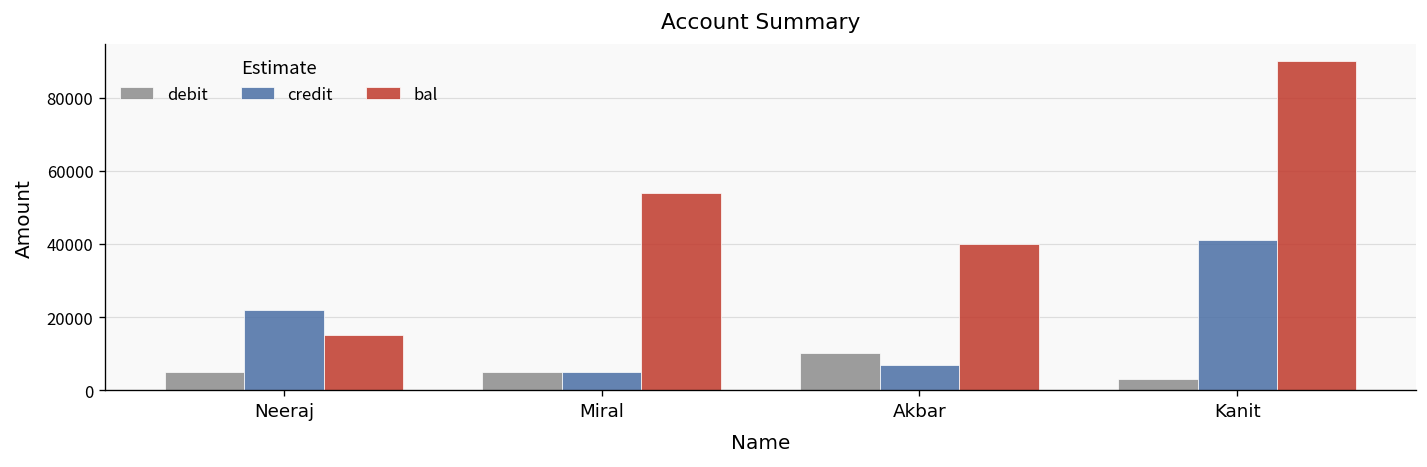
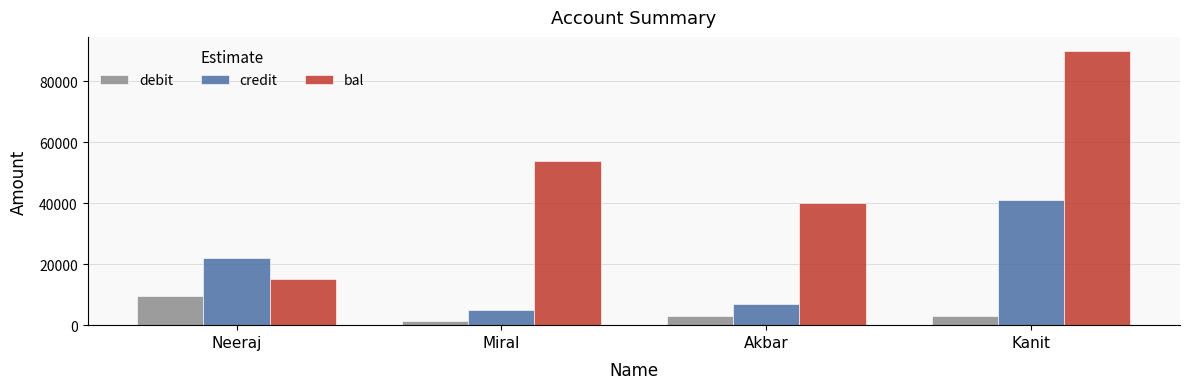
debit, Neeraj: 5000 -> 10000
debit, Miral: 5000 -> 1000
debit, Akbar: 10000 -> 3000
